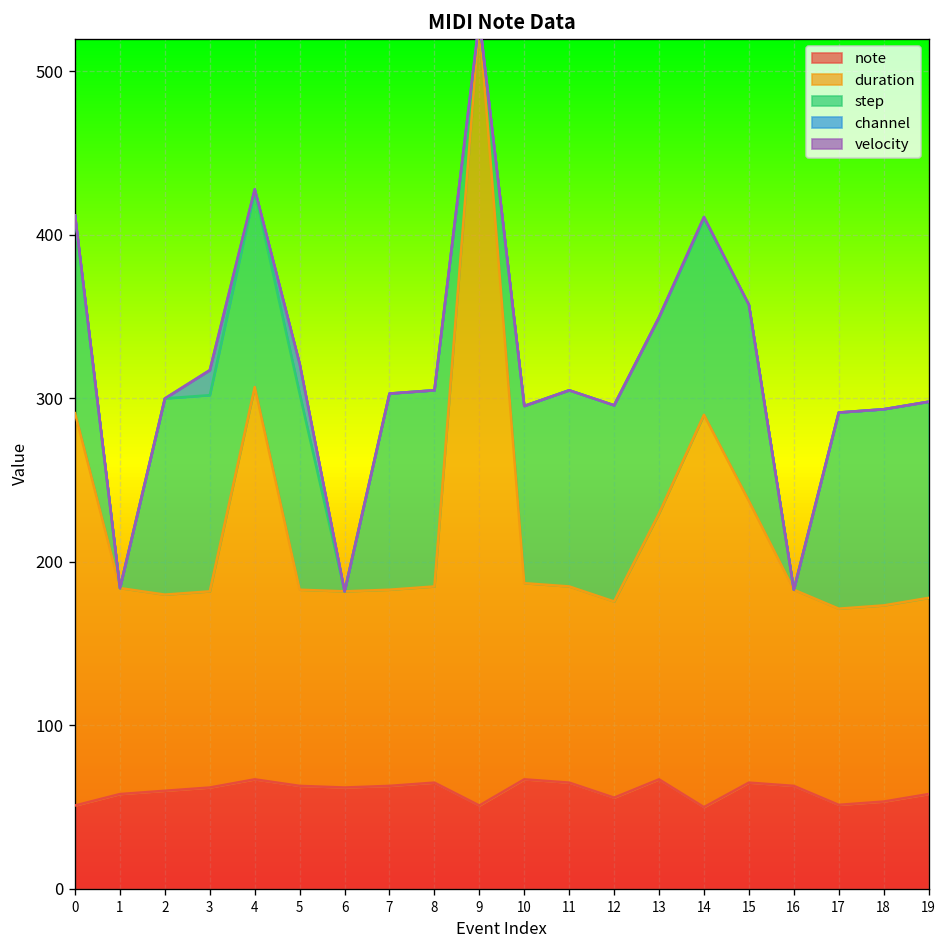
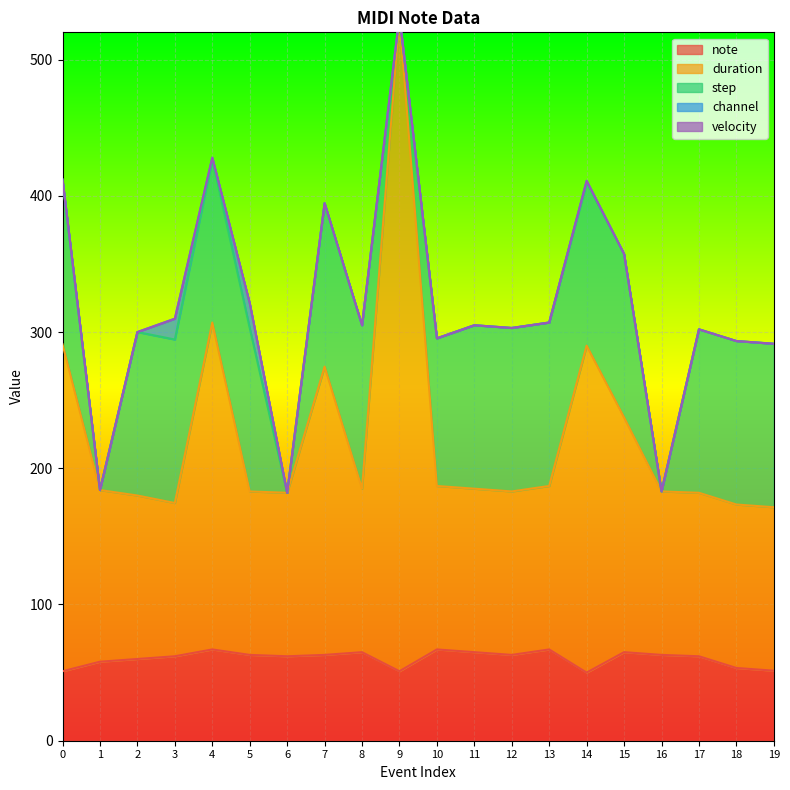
duration, 3: 120 -> 113
duration, 7: 120 -> 212
note, 12: 56 -> 63
duration, 13: 163 -> 120
note, 17: 51 -> 62
note, 19: 58 -> 51
